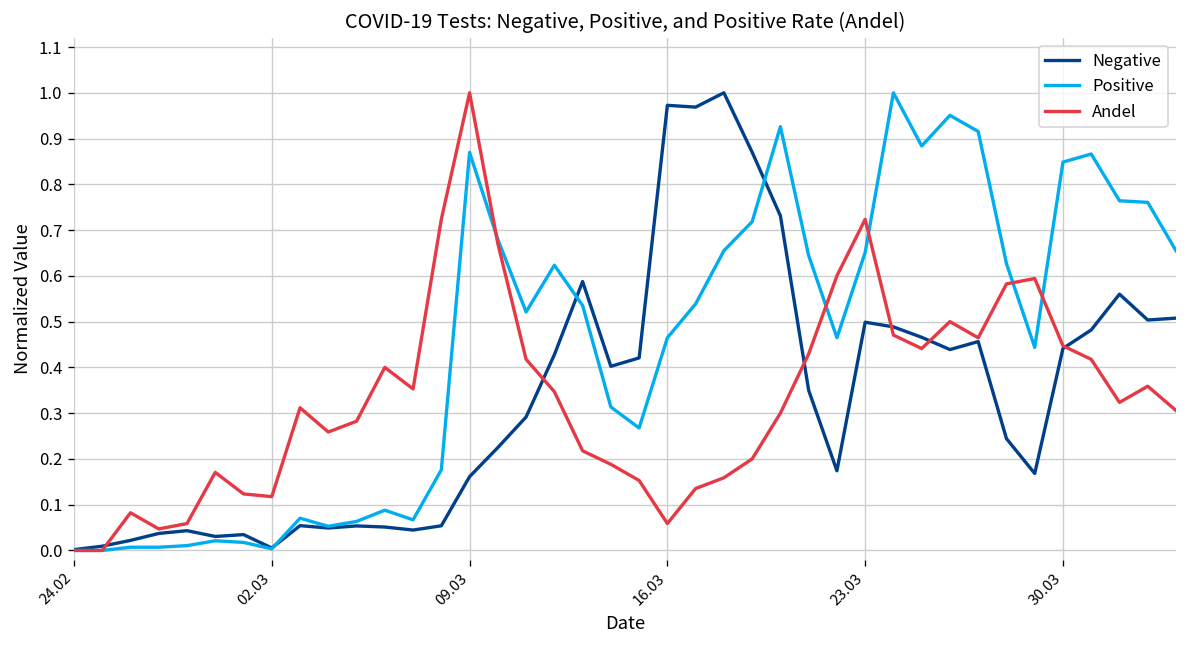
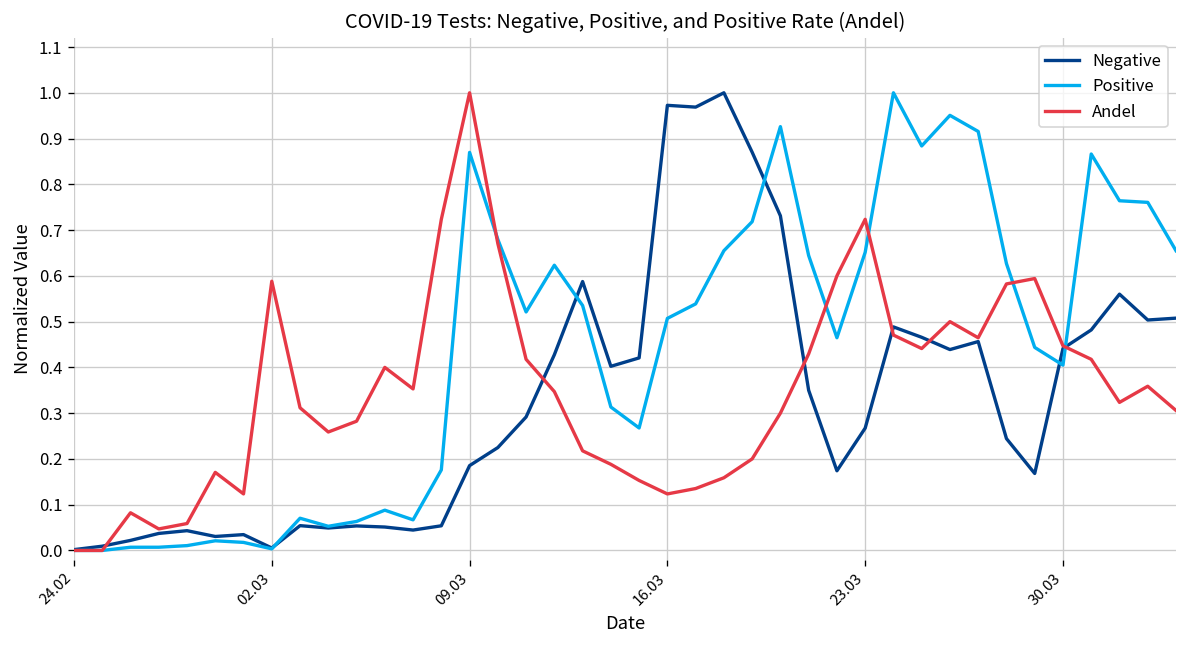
Andel, 02.03: 0.12 -> 0.59
Negative, 09.03: 0.16 -> 0.19
Positive, 16.03: 0.46 -> 0.51
Andel, 16.03: 0.06 -> 0.12
Negative, 23.03: 0.50 -> 0.27
Positive, 30.03: 0.85 -> 0.40
